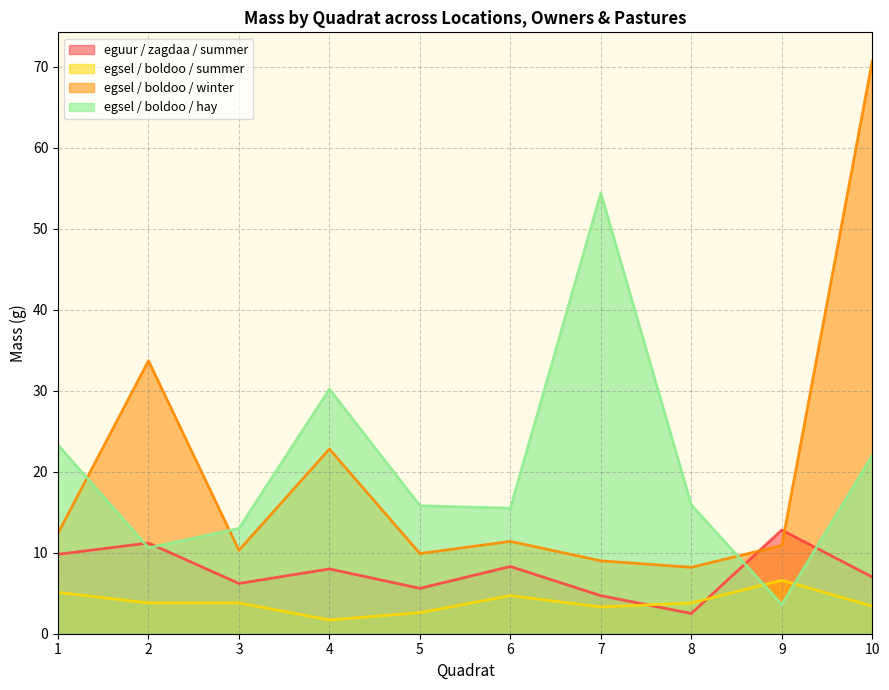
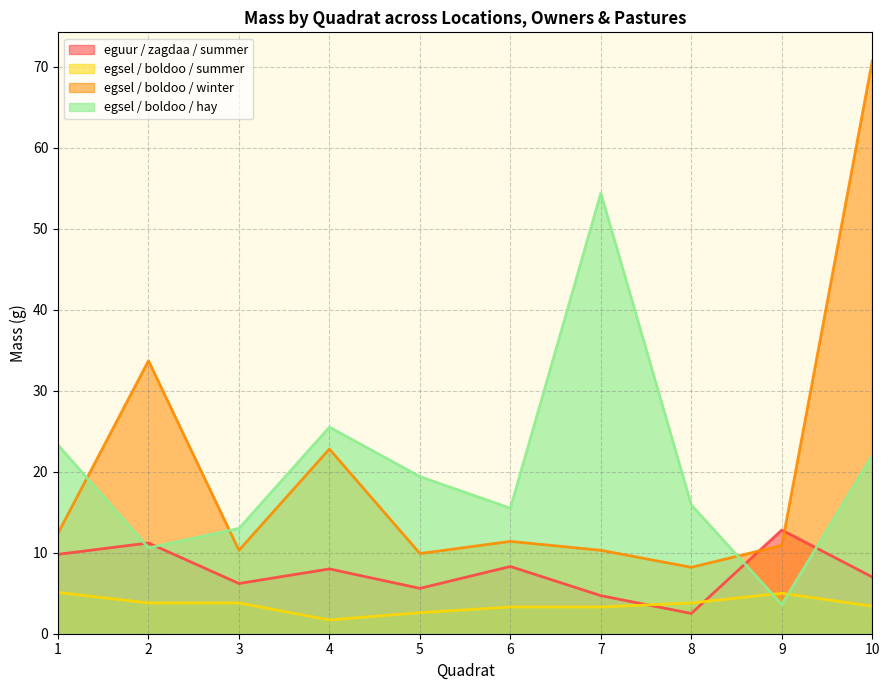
egsel / boldoo / hay, 4: 30 -> 26
egsel / boldoo / hay, 5: 16 -> 19
egsel / boldoo / summer, 6: 5 -> 3
egsel / boldoo / winter, 7: 9 -> 10
egsel / boldoo / summer, 9: 7 -> 5
